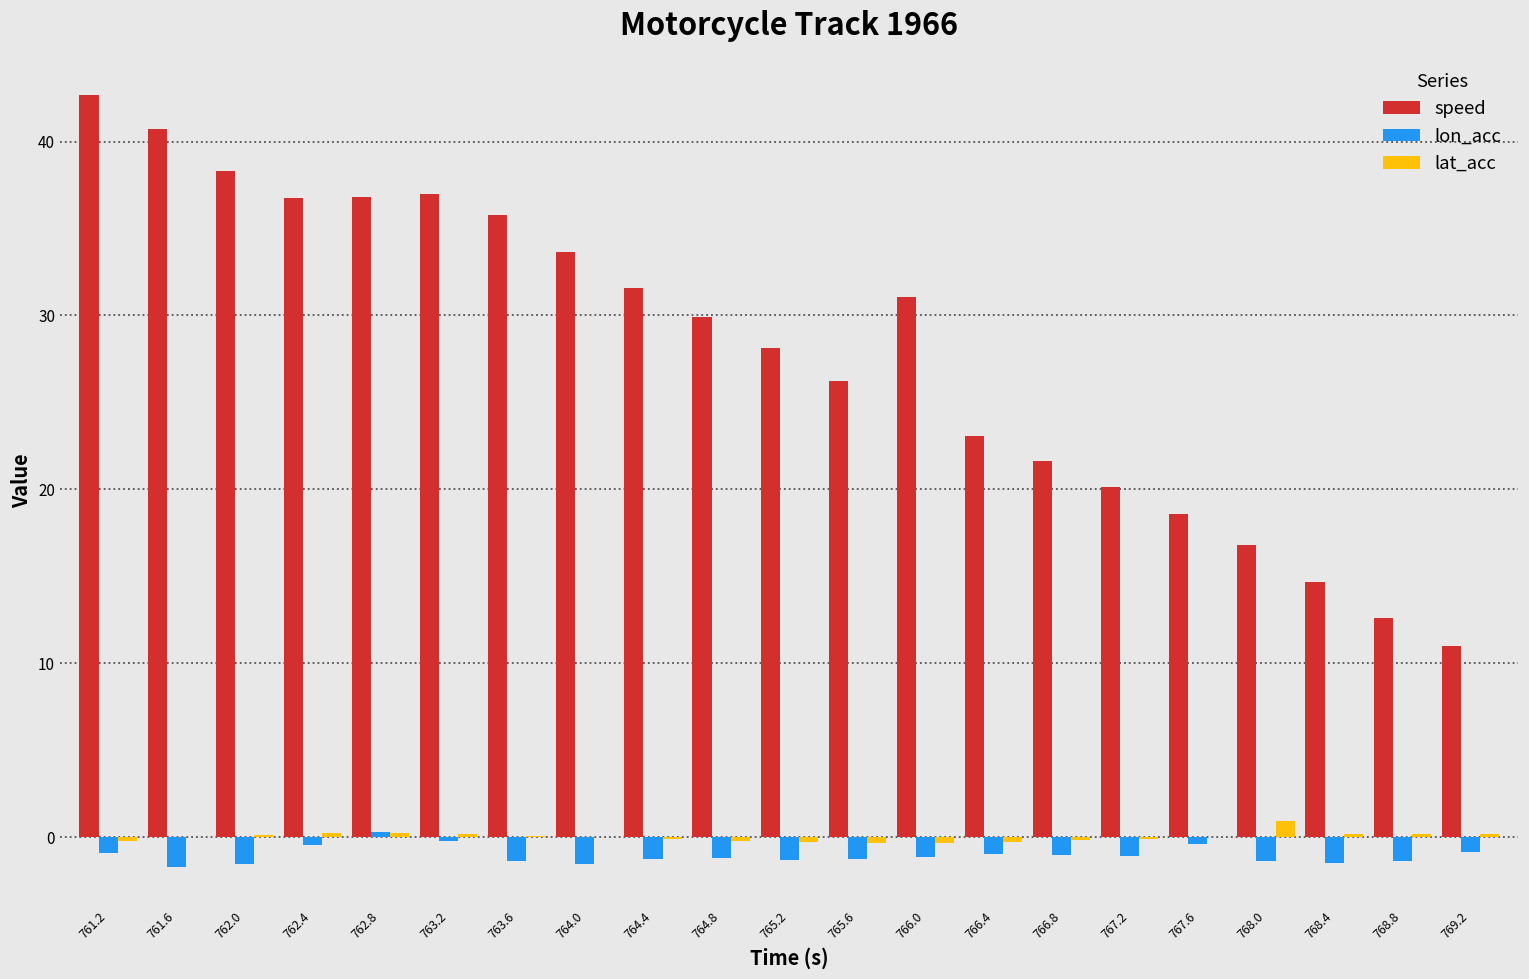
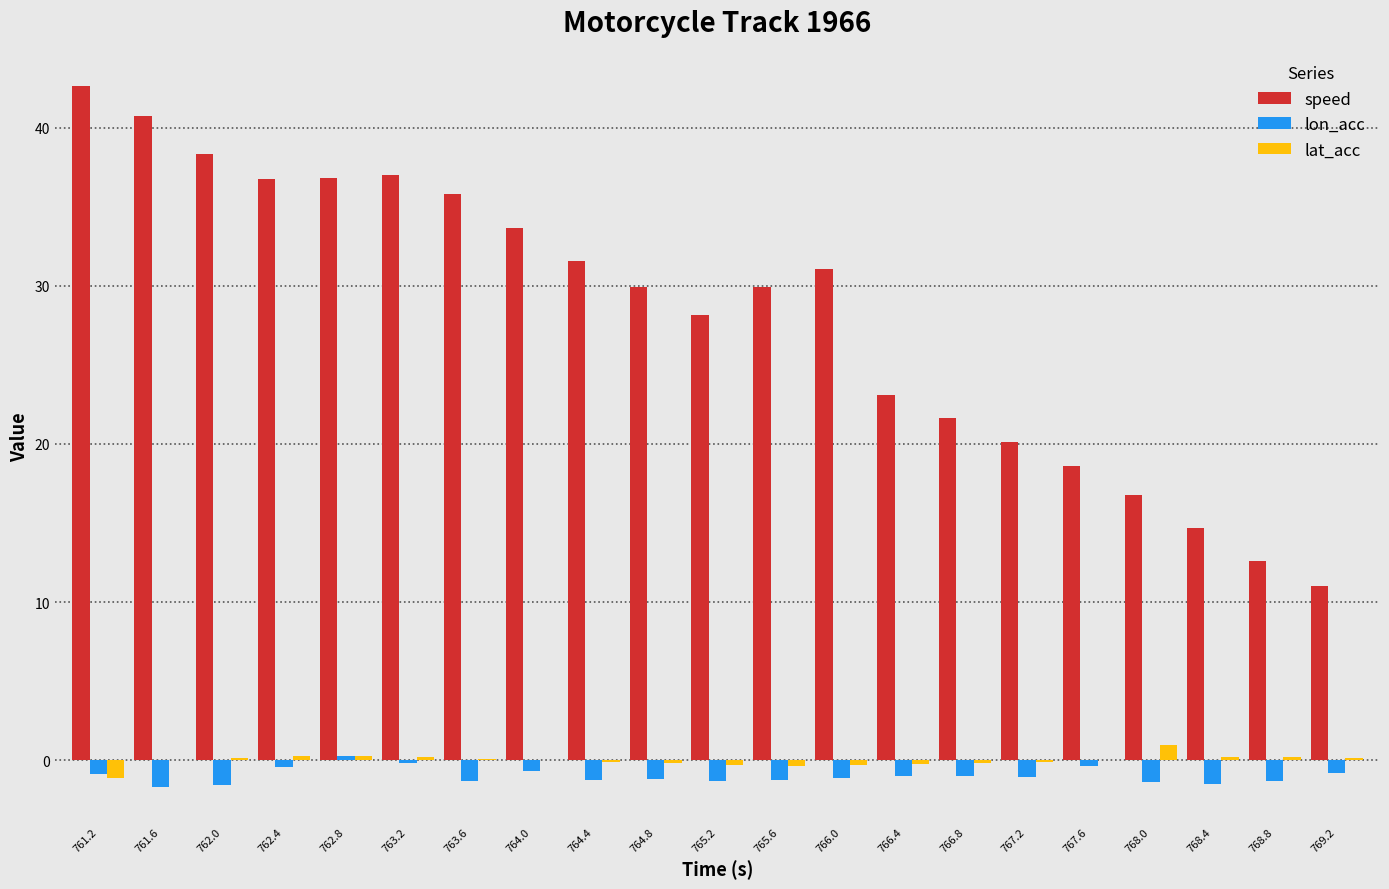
lat_acc, 761.2: -0.2 -> -1.1
lon_acc, 764.0: -1.6 -> -0.7
speed, 765.6: 26.2 -> 29.9
